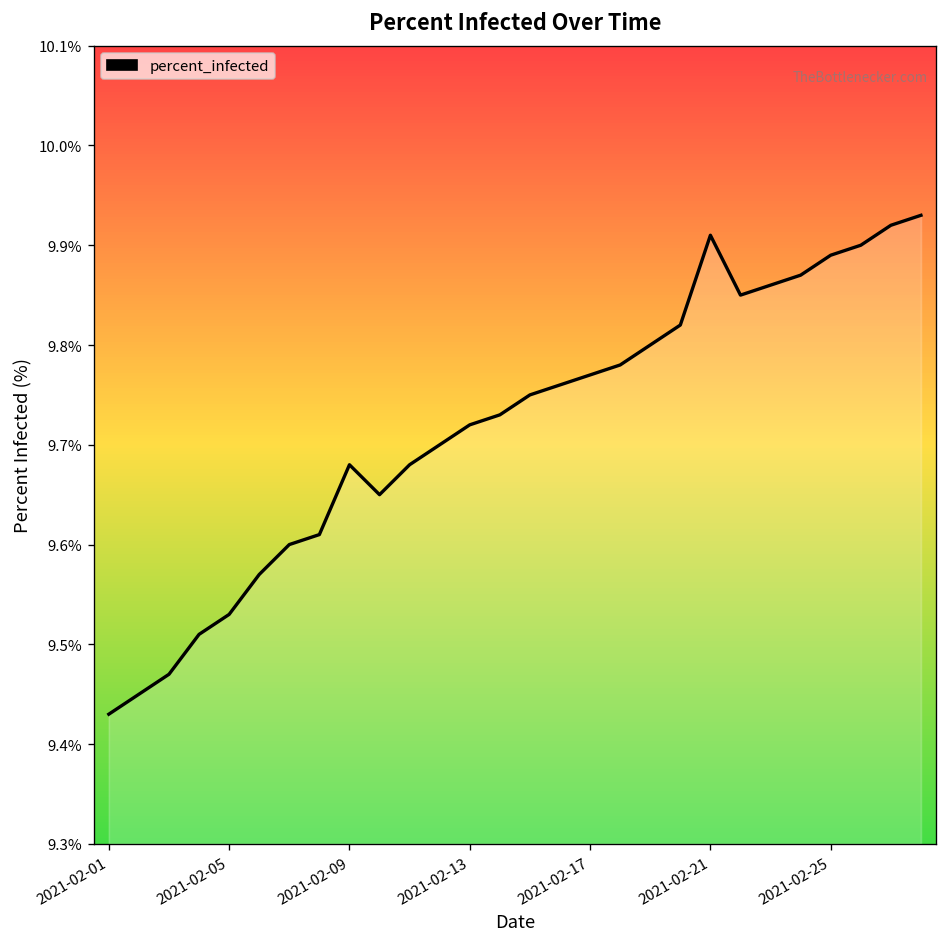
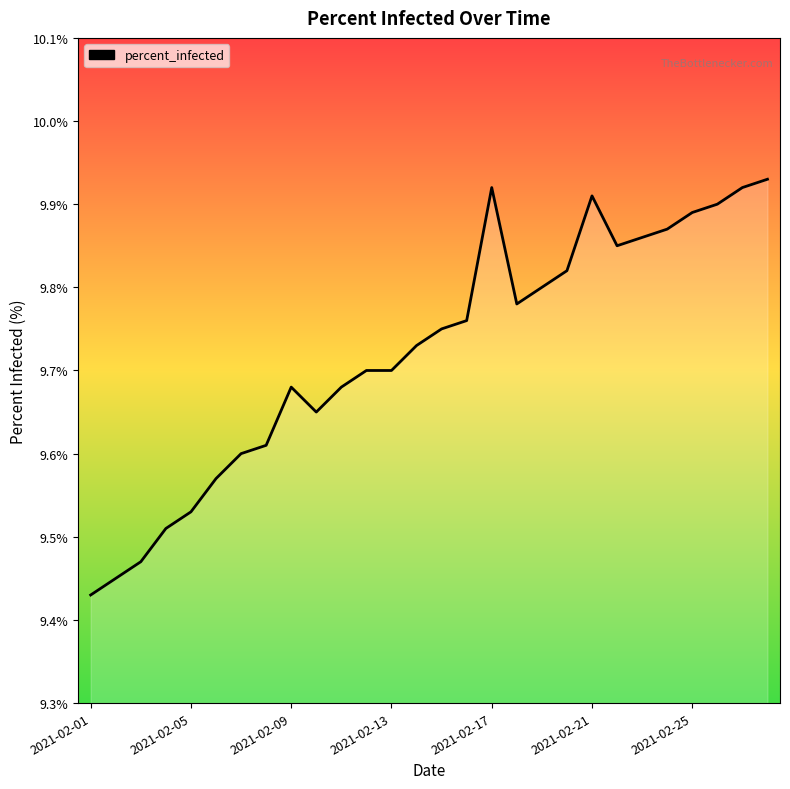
2021-02-13: 9.72% -> 9.70%
2021-02-17: 9.77% -> 9.92%
